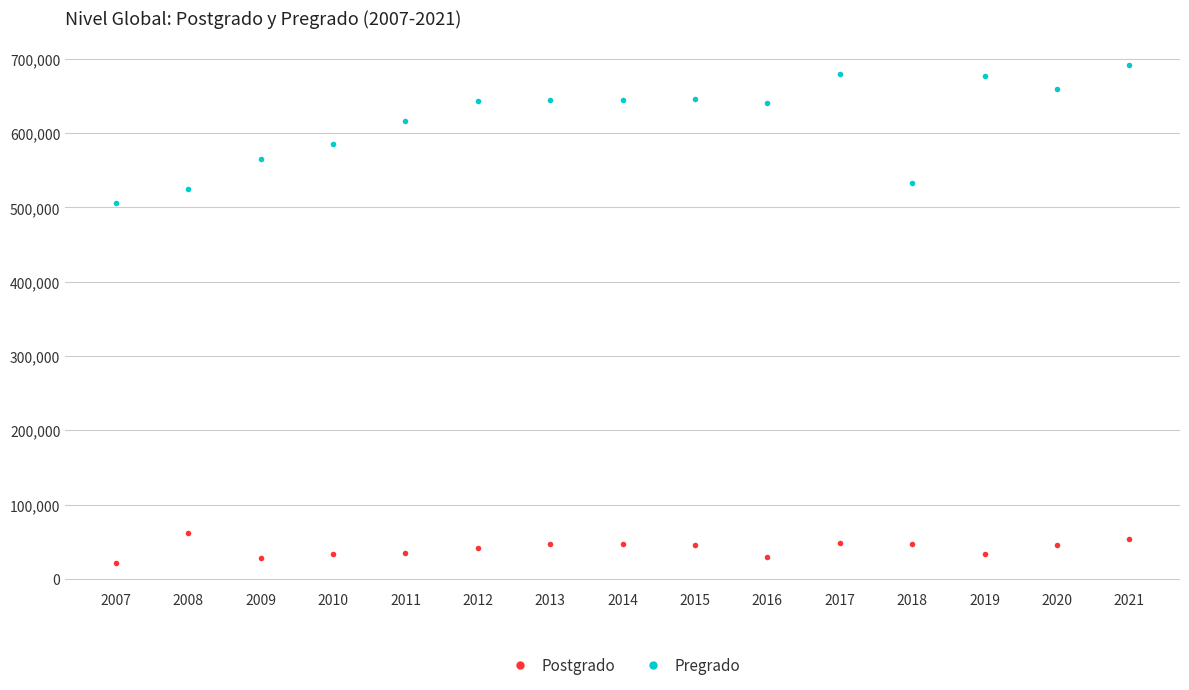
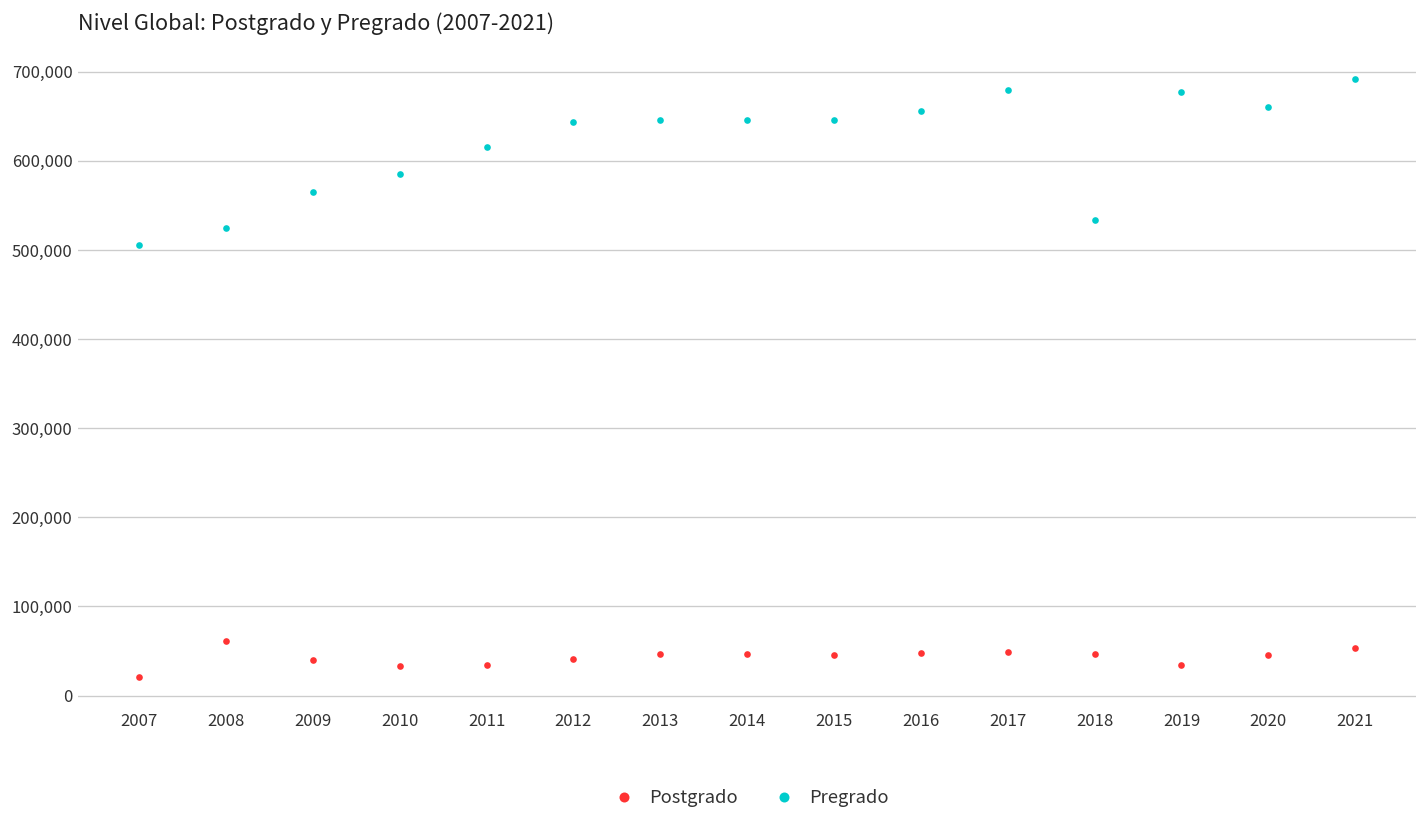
Postgrado, 2009: 30,000 -> 40,000
Postgrado, 2016: 30,000 -> 50,000
Pregrado, 2016: 640,000 -> 660,000
